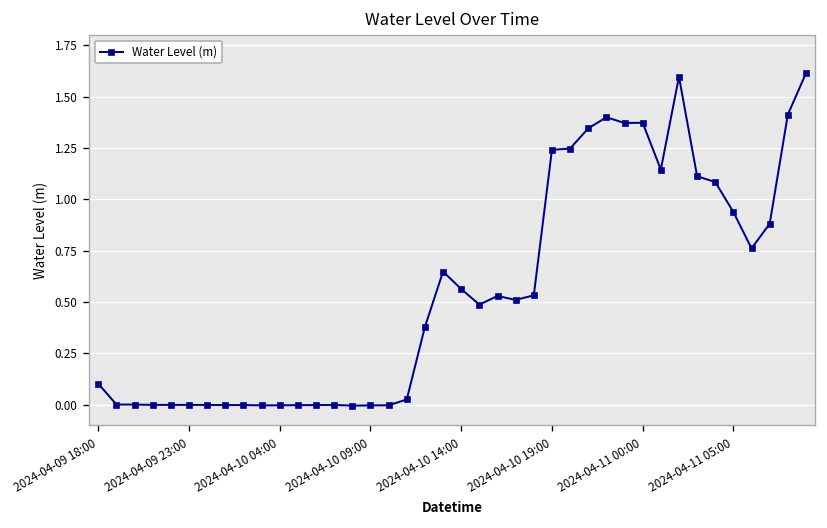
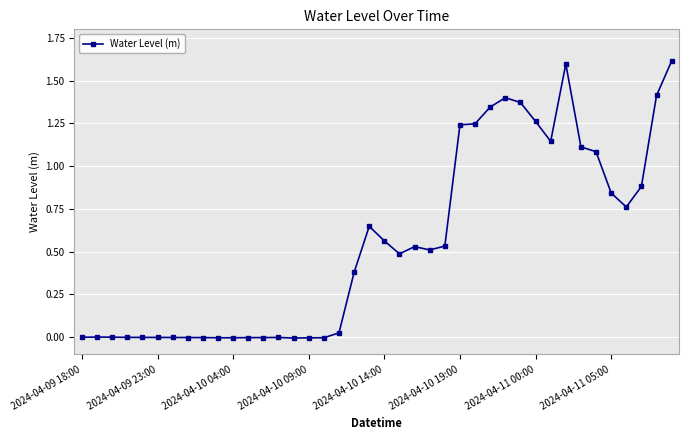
2024-04-09 18:00: 0.10 -> 0.00
2024-04-11 00:00: 1.37 -> 1.26
2024-04-11 05:00: 0.94 -> 0.84
